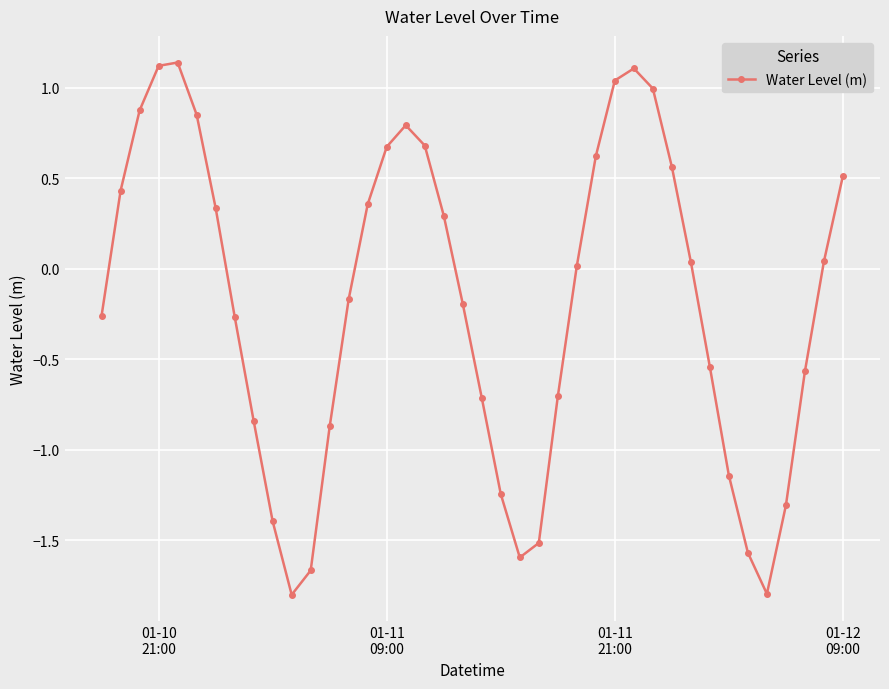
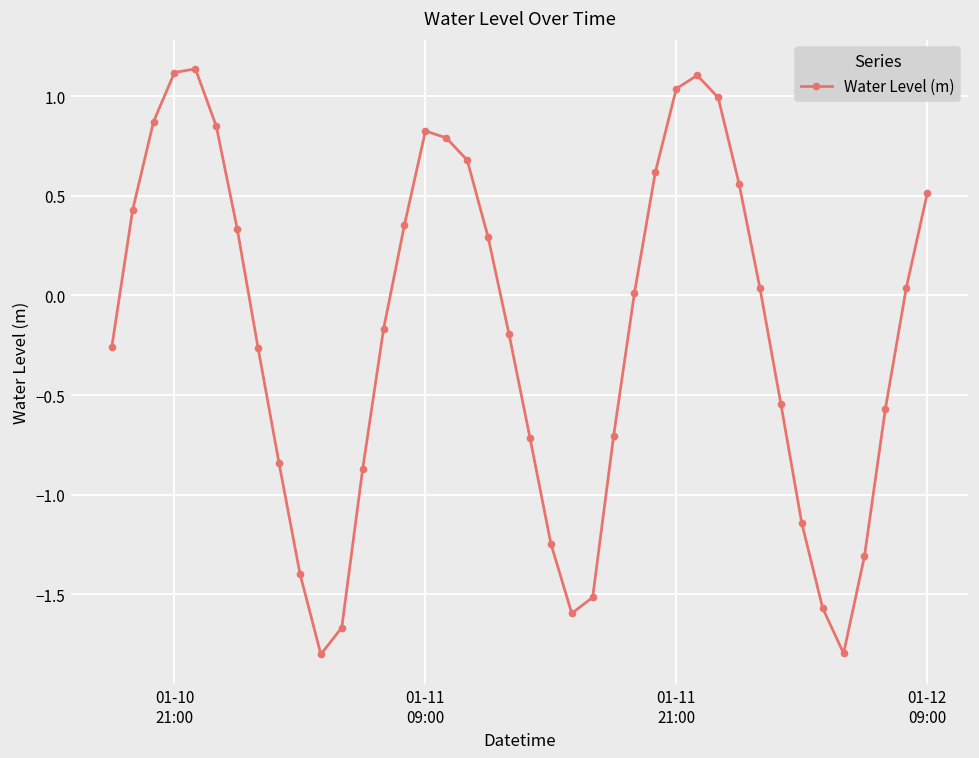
01-11 09:00: 0.67 -> 0.83
